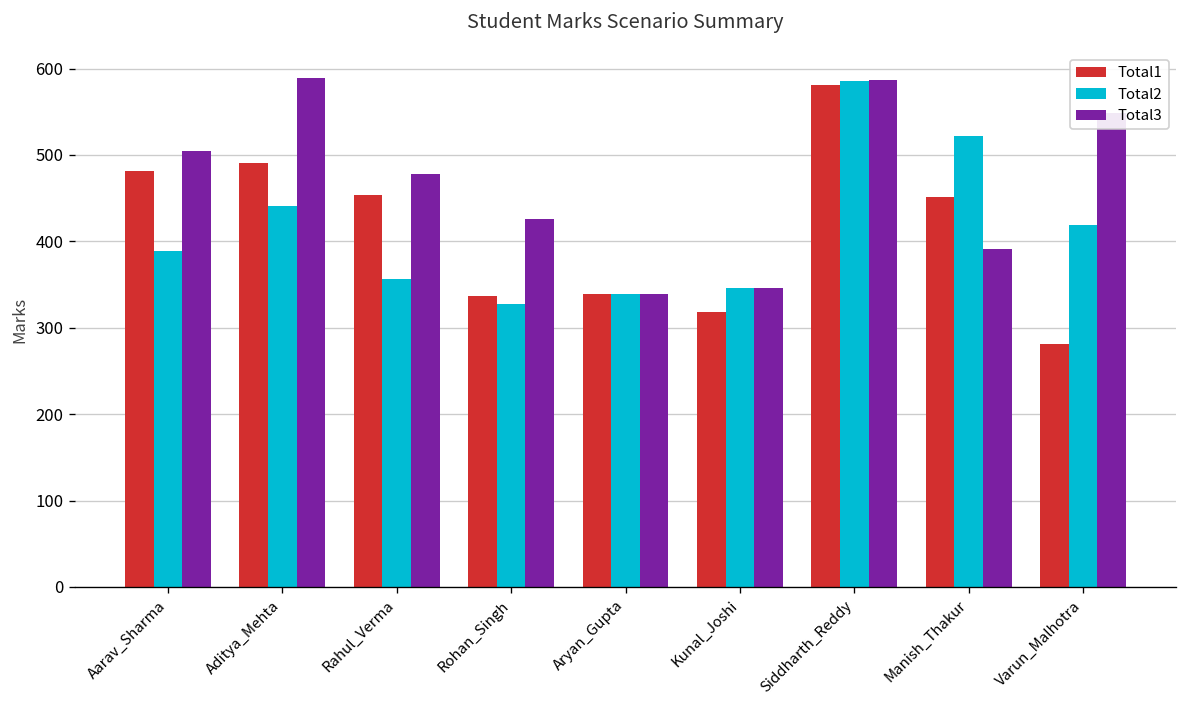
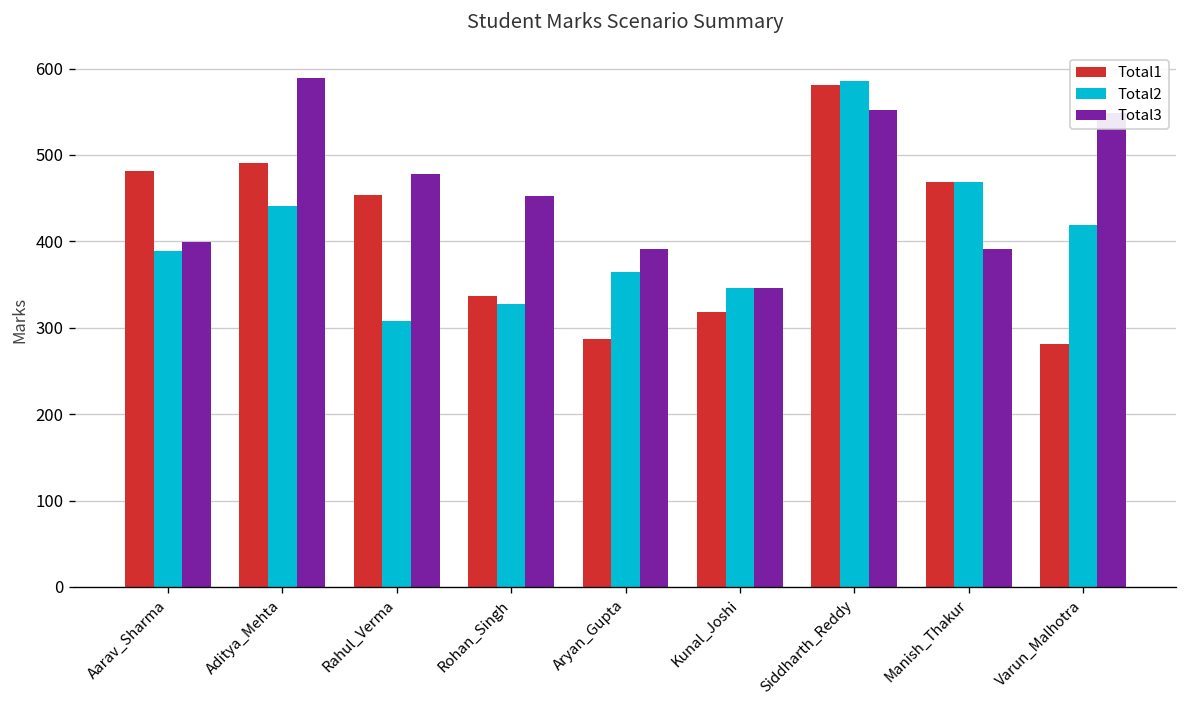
Total3, Aarav_Sharma: 510 -> 400
Total2, Rahul_Verma: 360 -> 310
Total3, Rohan_Singh: 430 -> 450
Total1, Aryan_Gupta: 340 -> 290
Total2, Aryan_Gupta: 340 -> 360
Total3, Aryan_Gupta: 340 -> 390
Total3, Siddharth_Reddy: 590 -> 550
Total1, Manish_Thakur: 450 -> 470
Total2, Manish_Thakur: 520 -> 470
